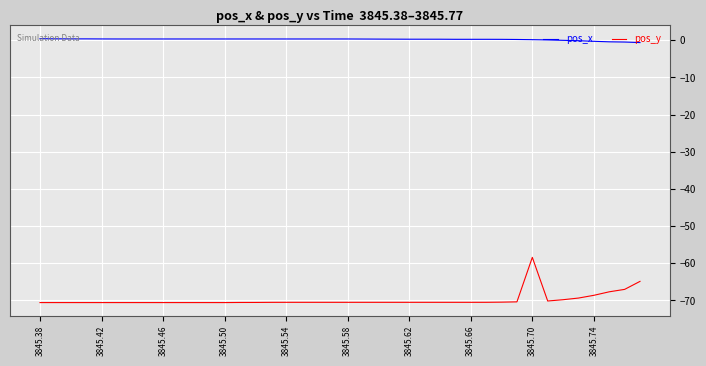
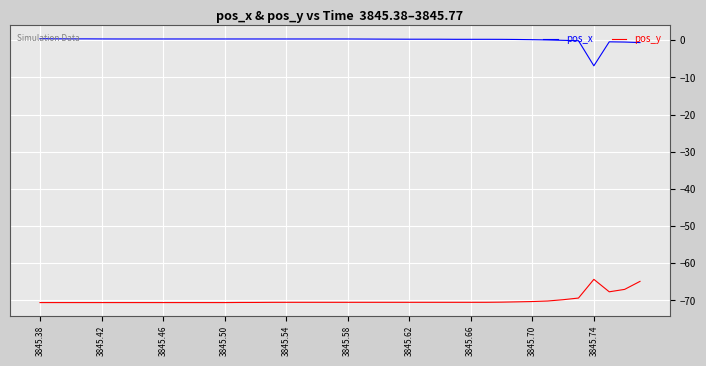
pos_y, 3845.70: -58 -> -70
pos_x, 3845.74: 0 -> -7
pos_y, 3845.74: -69 -> -64
